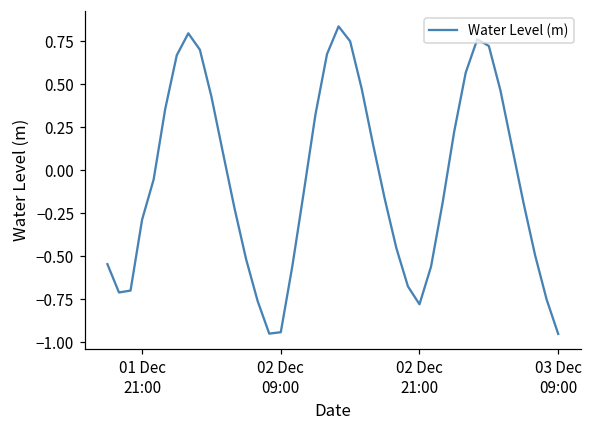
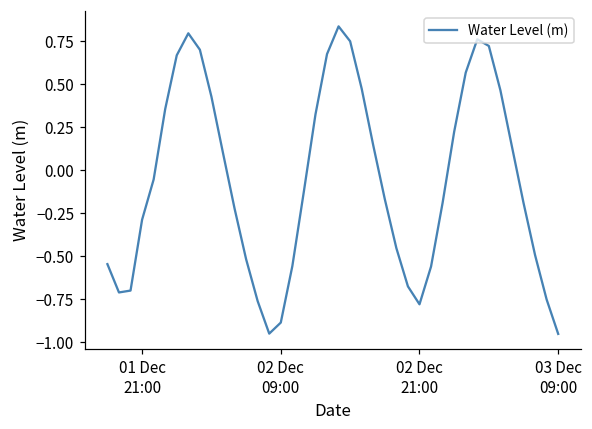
02 Dec 09:00: -0.94 -> -0.89
